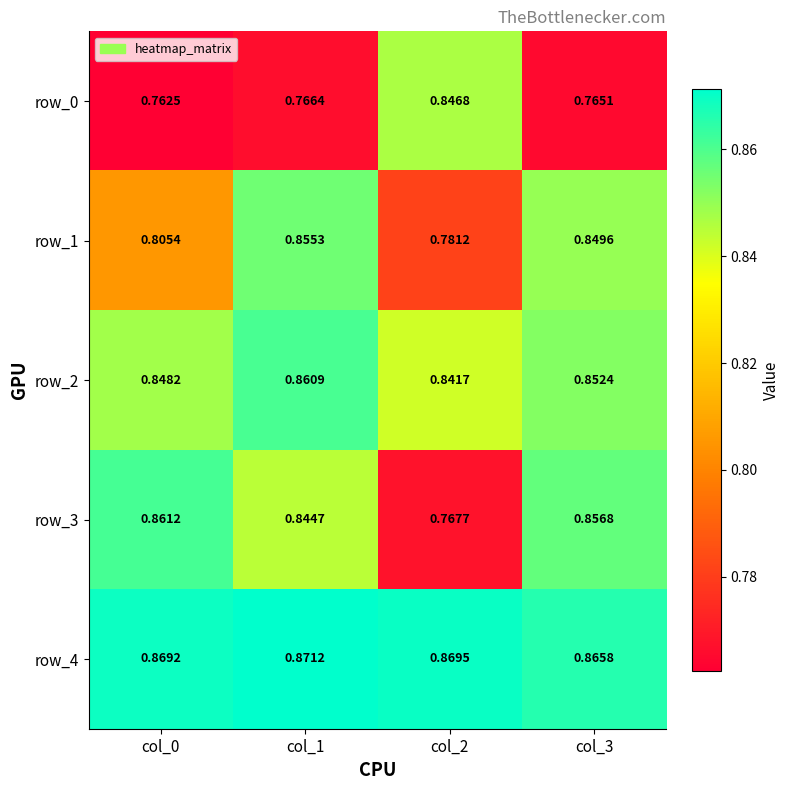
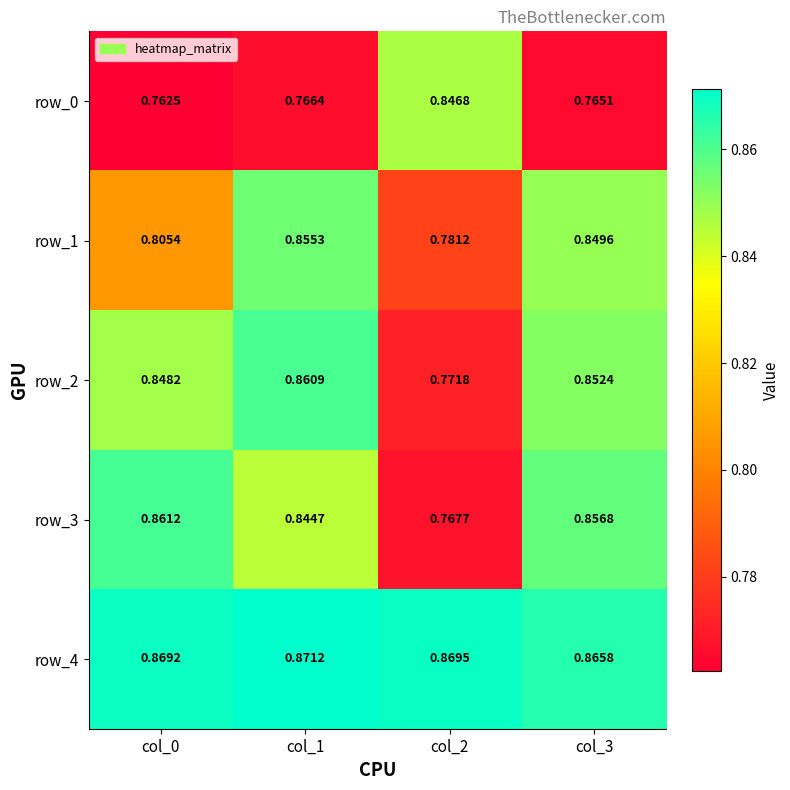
row_2, col_2: 0.8417 -> 0.7718
